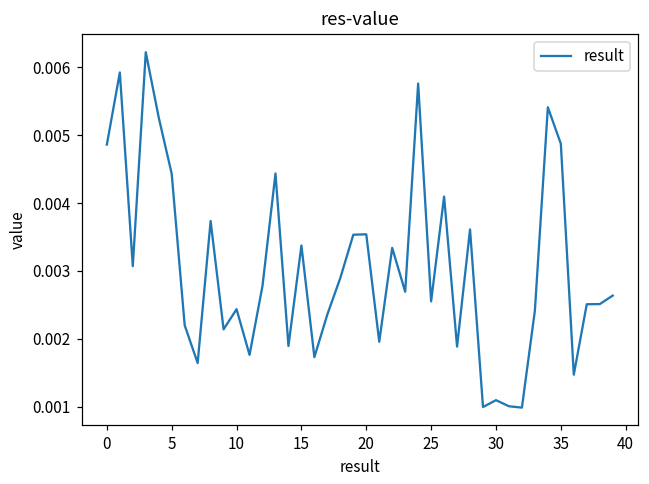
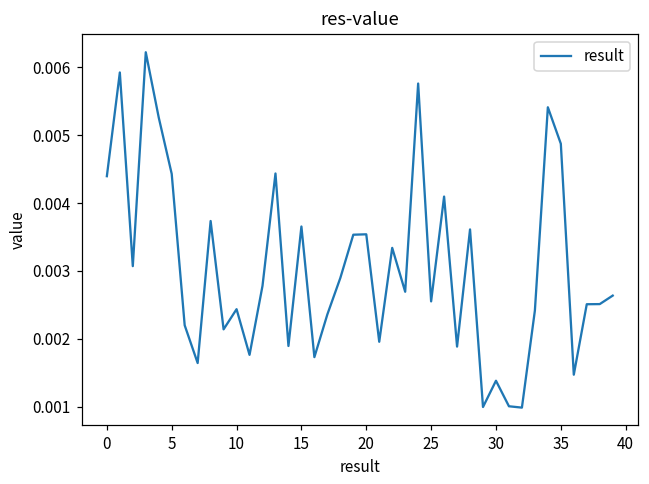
0: 0.0049 -> 0.0044
15: 0.0034 -> 0.0037
30: 0.0011 -> 0.0014
